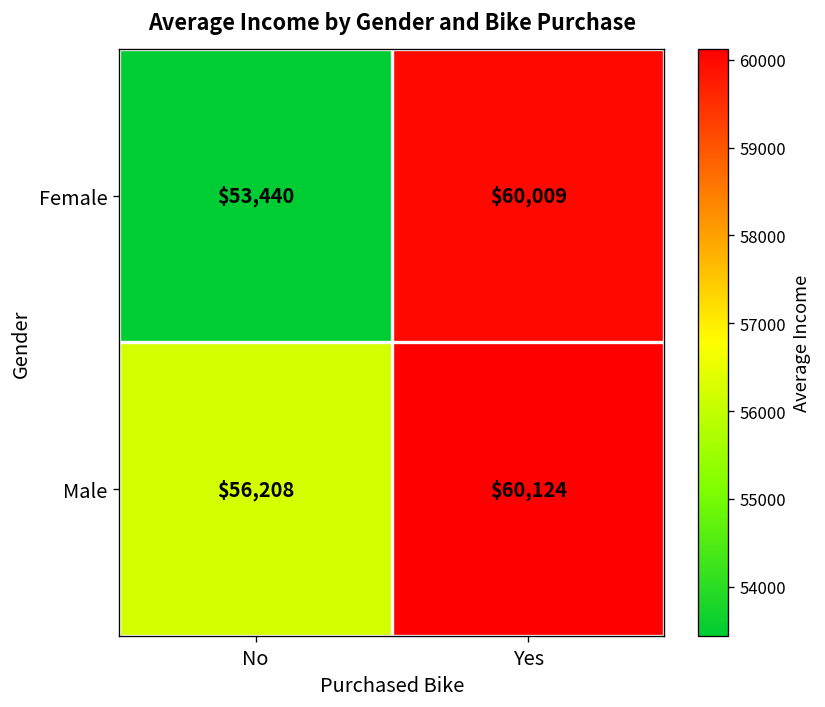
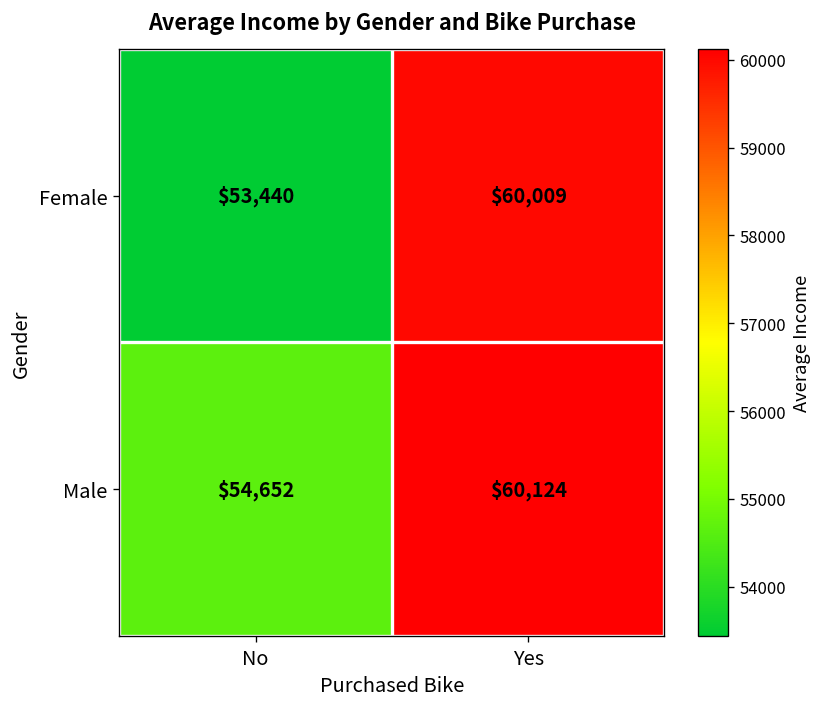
Male, No: $56,208 -> $54,652
